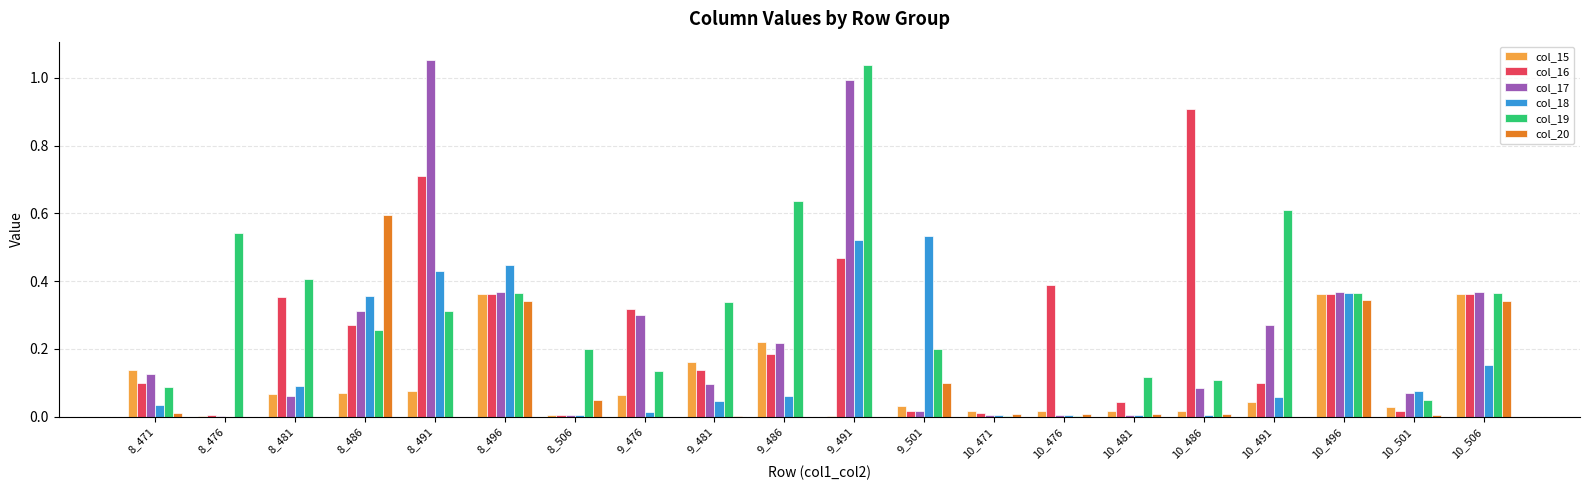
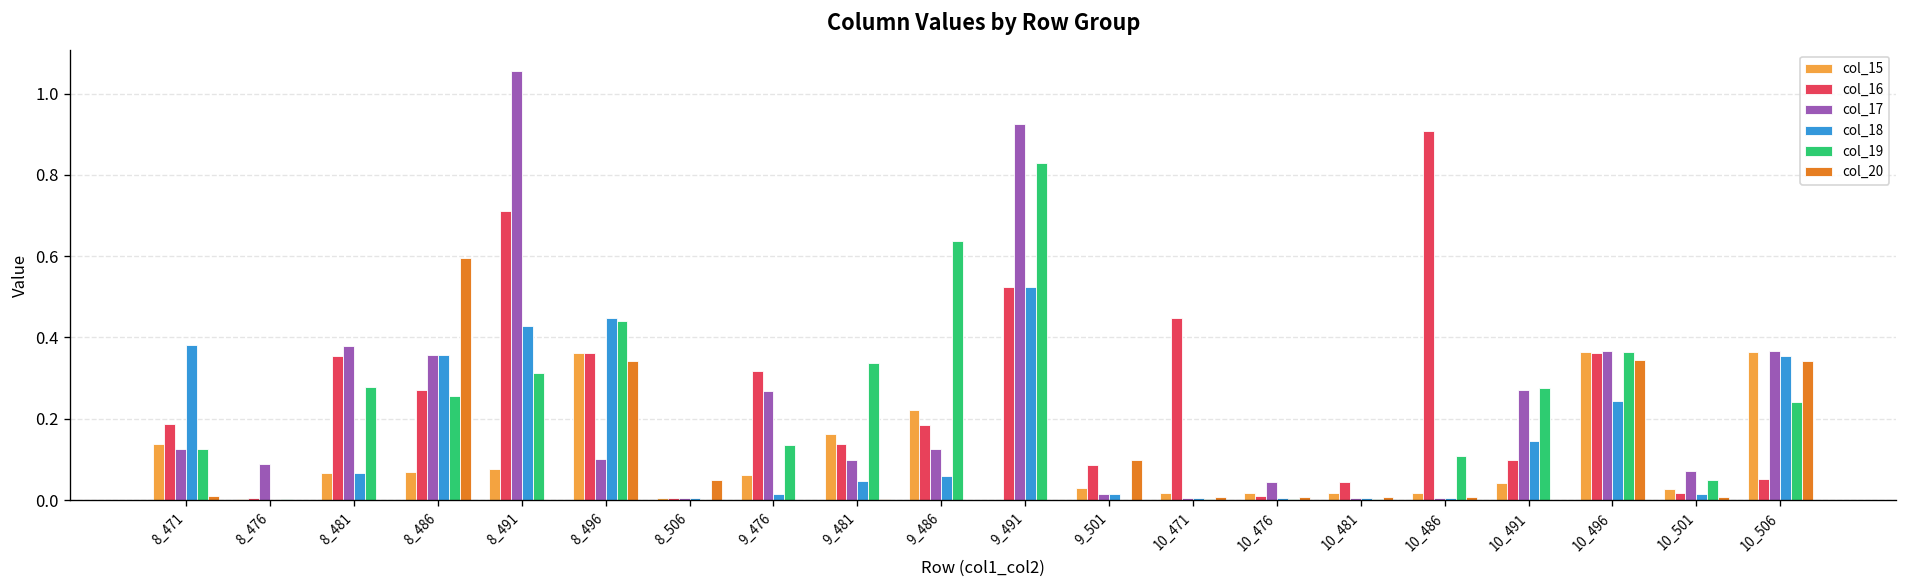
col_16, 8_471: 0.10 -> 0.19
col_18, 8_471: 0.03 -> 0.38
col_19, 8_471: 0.09 -> 0.13
col_17, 8_476: 0.00 -> 0.09
col_19, 8_476: 0.54 -> 0.00
col_17, 8_481: 0.06 -> 0.38
col_18, 8_481: 0.09 -> 0.07
col_19, 8_481: 0.41 -> 0.28
col_17, 8_486: 0.31 -> 0.36
col_17, 8_496: 0.37 -> 0.10
col_19, 8_496: 0.36 -> 0.44
col_19, 8_506: 0.2 -> 0.0
col_17, 9_476: 0.30 -> 0.27
col_17, 9_486: 0.22 -> 0.13
col_16, 9_491: 0.47 -> 0.52
col_17, 9_491: 0.99 -> 0.92
col_19, 9_491: 1.04 -> 0.83
col_16, 9_501: 0.02 -> 0.09
col_18, 9_501: 0.53 -> 0.02
col_19, 9_501: 0.2 -> 0.0
col_16, 10_471: 0.01 -> 0.45
col_16, 10_476: 0.39 -> 0.01
col_17, 10_476: 0.00 -> 0.05
col_19, 10_481: 0.12 -> 0.00
col_17, 10_486: 0.08 -> 0.00
col_18, 10_491: 0.06 -> 0.14
col_19, 10_491: 0.61 -> 0.28
col_18, 10_496: 0.37 -> 0.24
col_18, 10_501: 0.08 -> 0.02
col_16, 10_506: 0.36 -> 0.05
col_18, 10_506: 0.15 -> 0.35
col_19, 10_506: 0.36 -> 0.24
